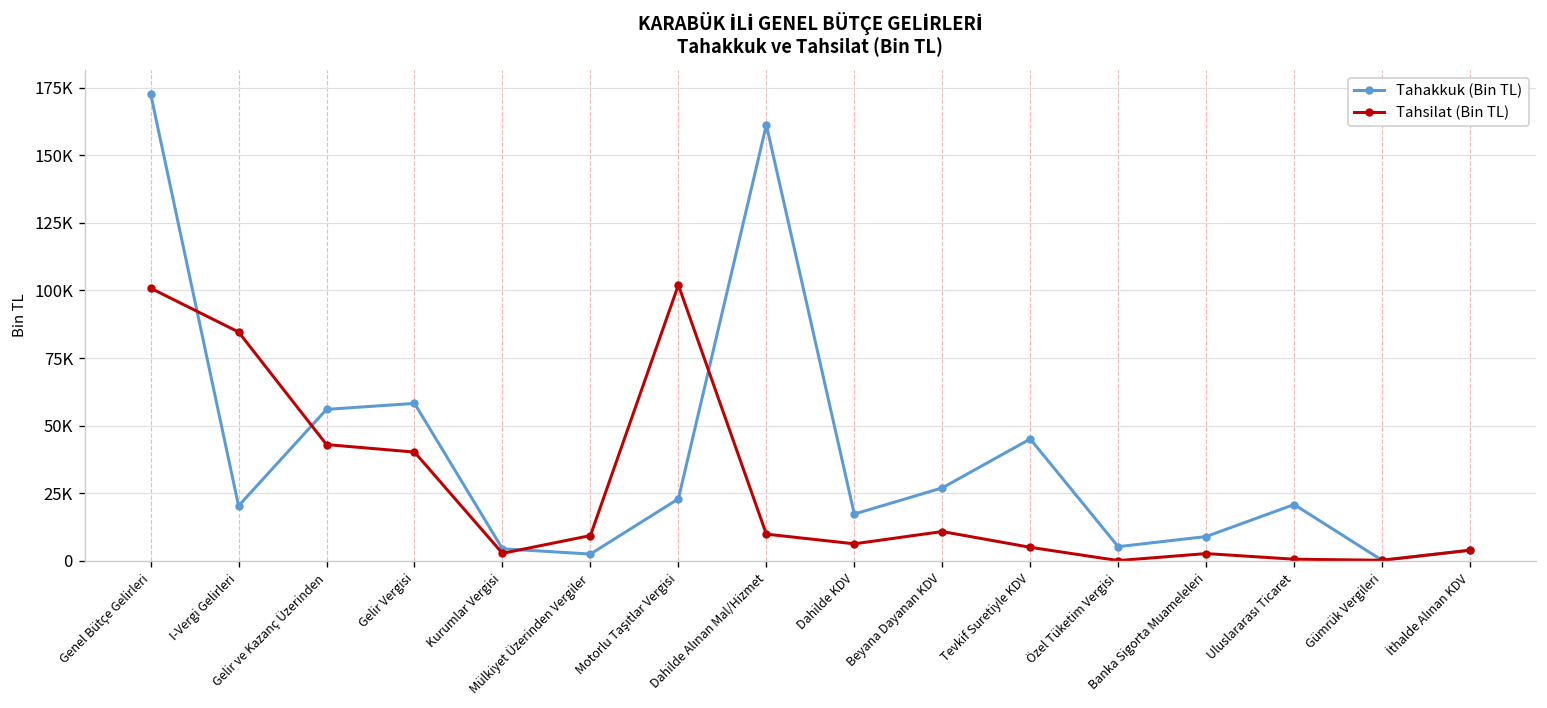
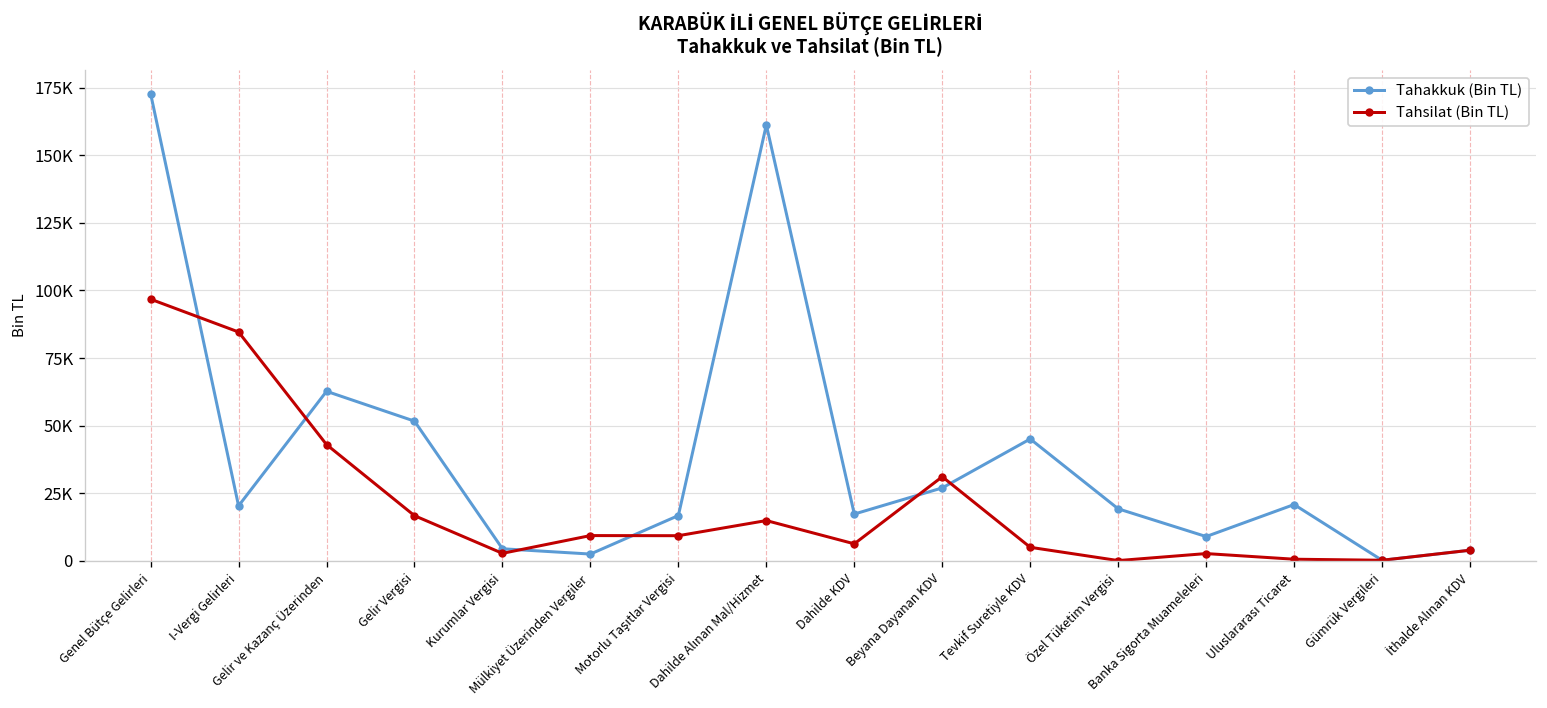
Tahsilat (Bin TL), Genel Bütçe Gelirleri: 101000 -> 97000
Tahakkuk (Bin TL), Gelir ve Kazanç Üzerinden: 56000 -> 63000
Tahakkuk (Bin TL), Gelir Vergisi: 58000 -> 52000
Tahsilat (Bin TL), Gelir Vergisi: 40000 -> 17000
Tahakkuk (Bin TL), Motorlu Taşıtlar Vergisi: 23000 -> 17000
Tahsilat (Bin TL), Motorlu Taşıtlar Vergisi: 102000 -> 9000
Tahsilat (Bin TL), Dahilde Alınan Mal/Hizmet: 10000 -> 15000
Tahsilat (Bin TL), Beyana Dayanan KDV: 11000 -> 31000
Tahakkuk (Bin TL), Özel Tüketim Vergisi: 5000 -> 19000
